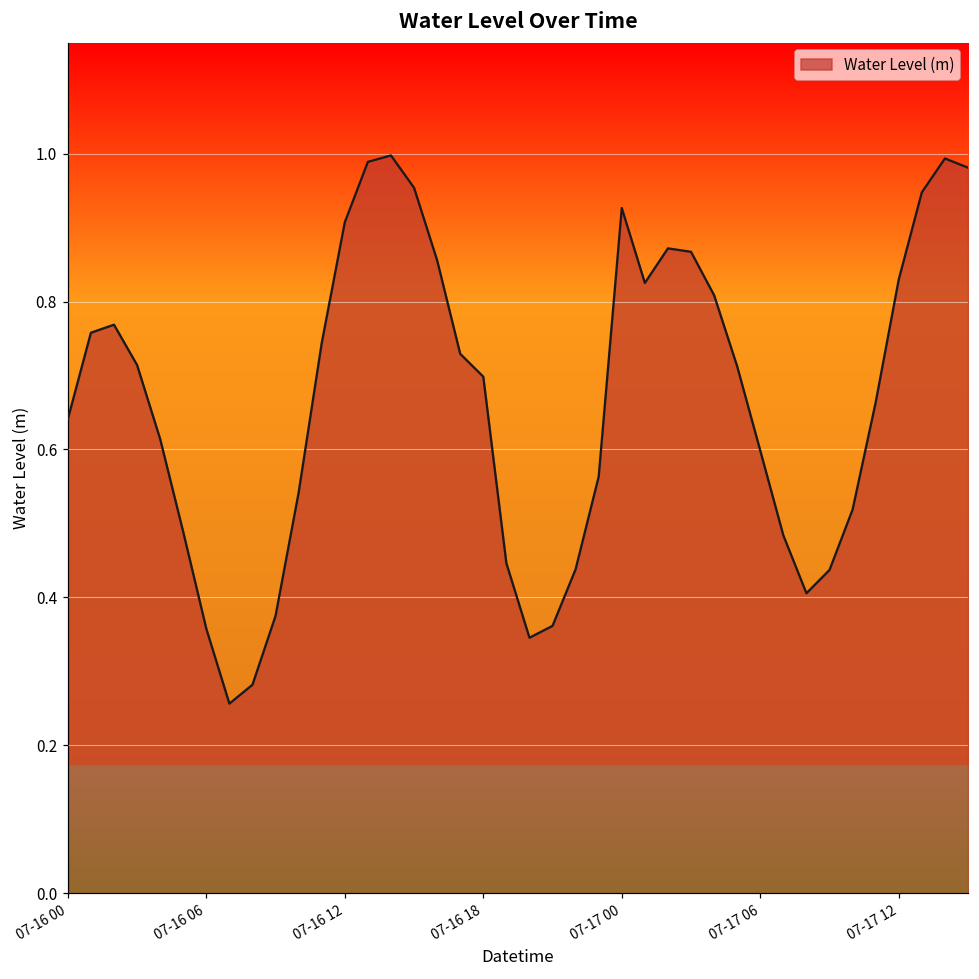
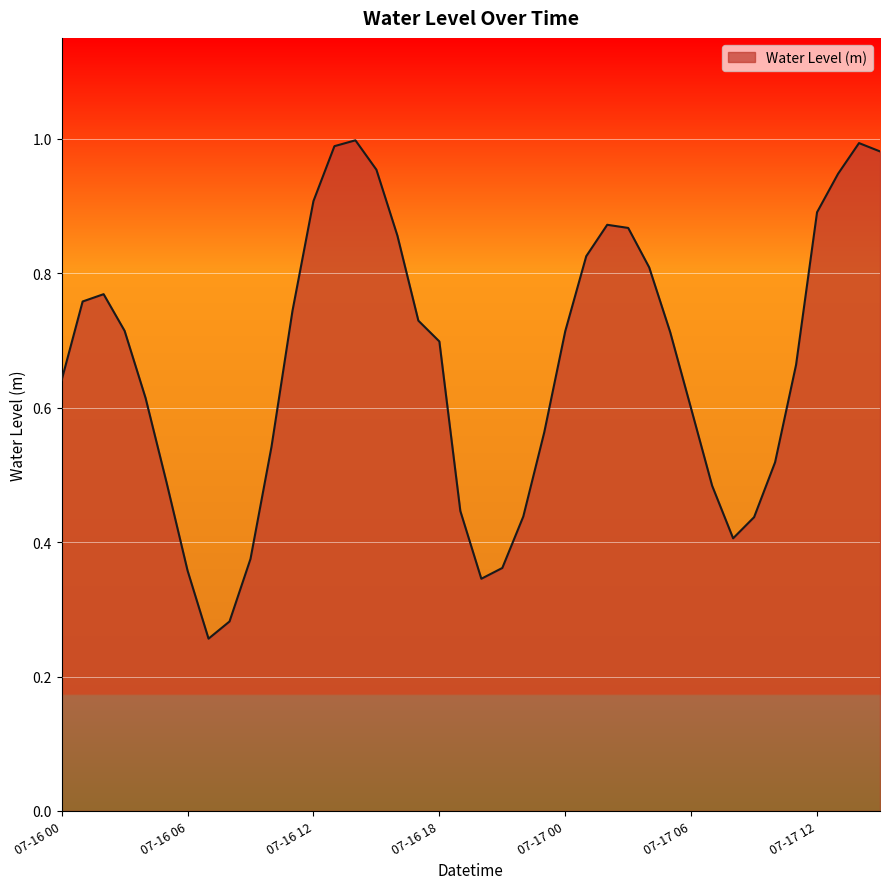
07-17 00: 0.93 -> 0.71
07-17 12: 0.83 -> 0.89
